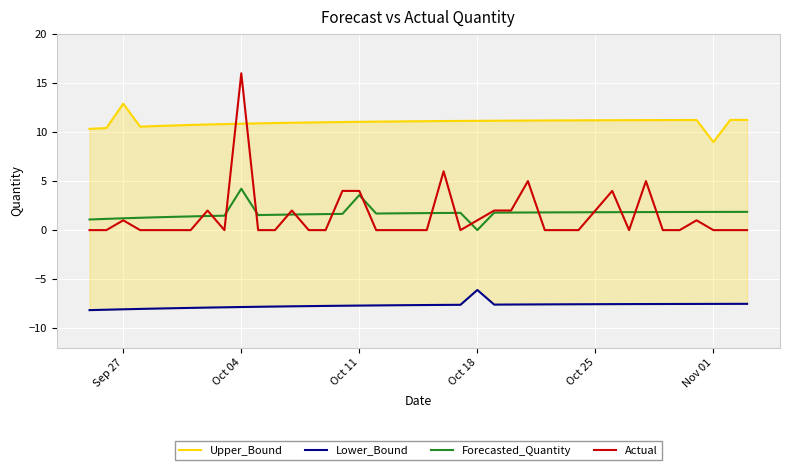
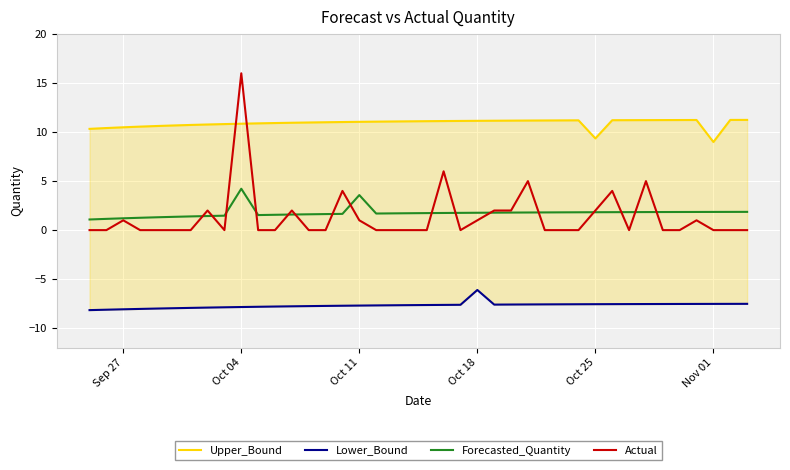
Upper_Bound, Sep 27: 13 -> 10
Actual, Oct 11: 4 -> 1
Forecasted_Quantity, Oct 18: 0 -> 2
Upper_Bound, Oct 25: 11 -> 9
